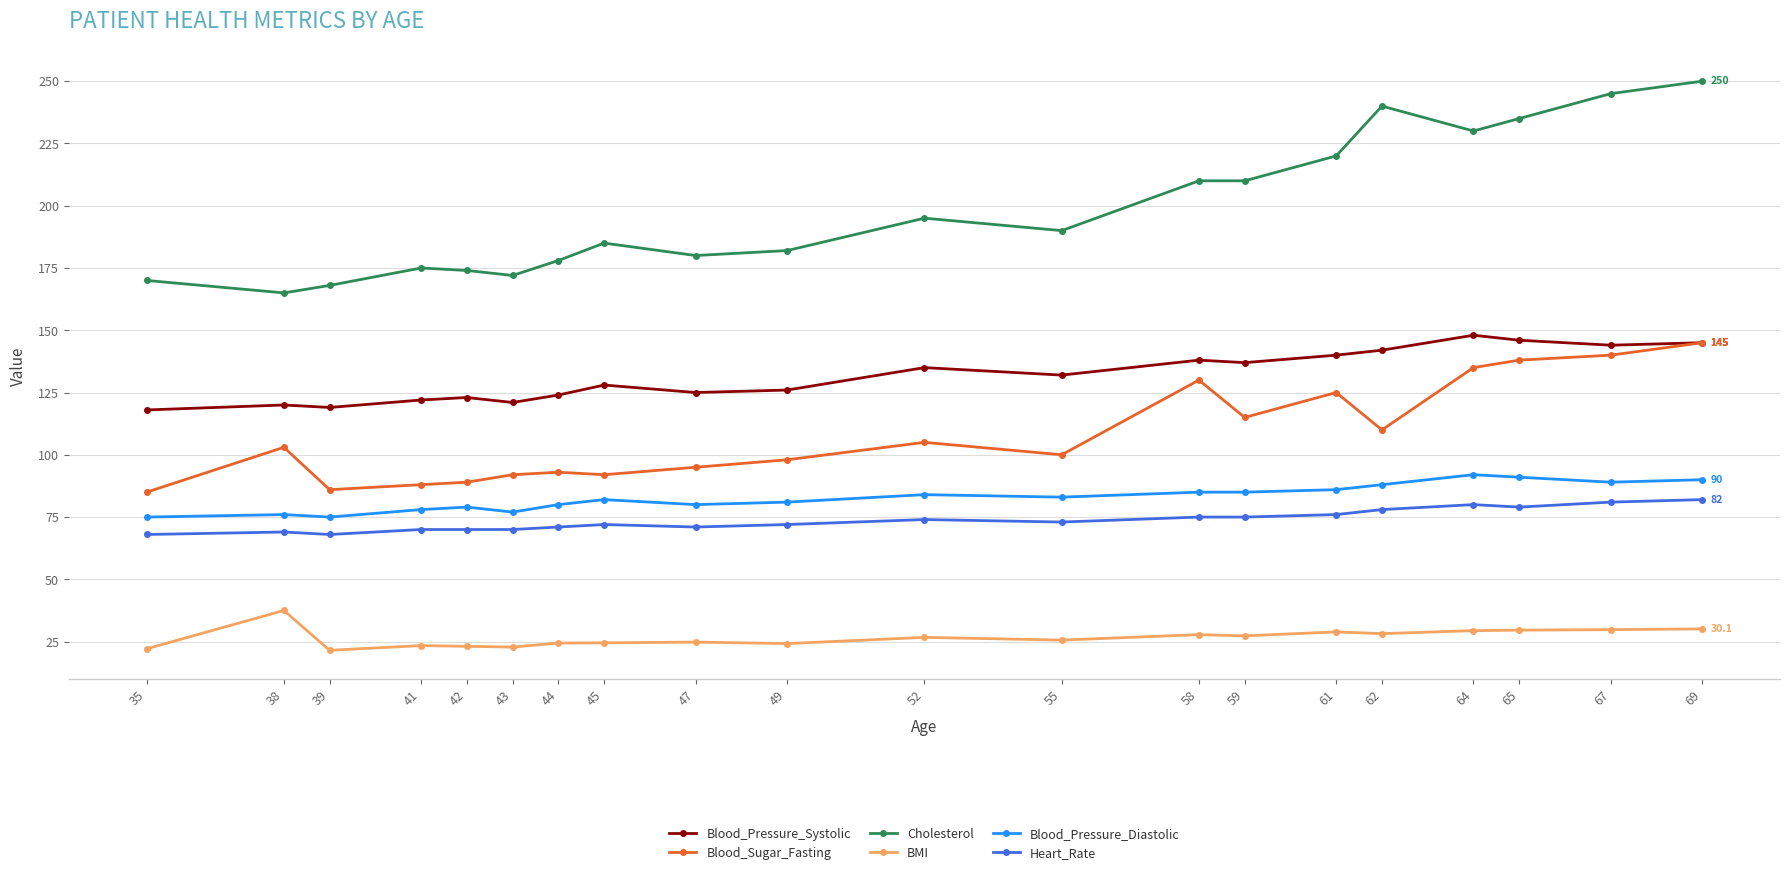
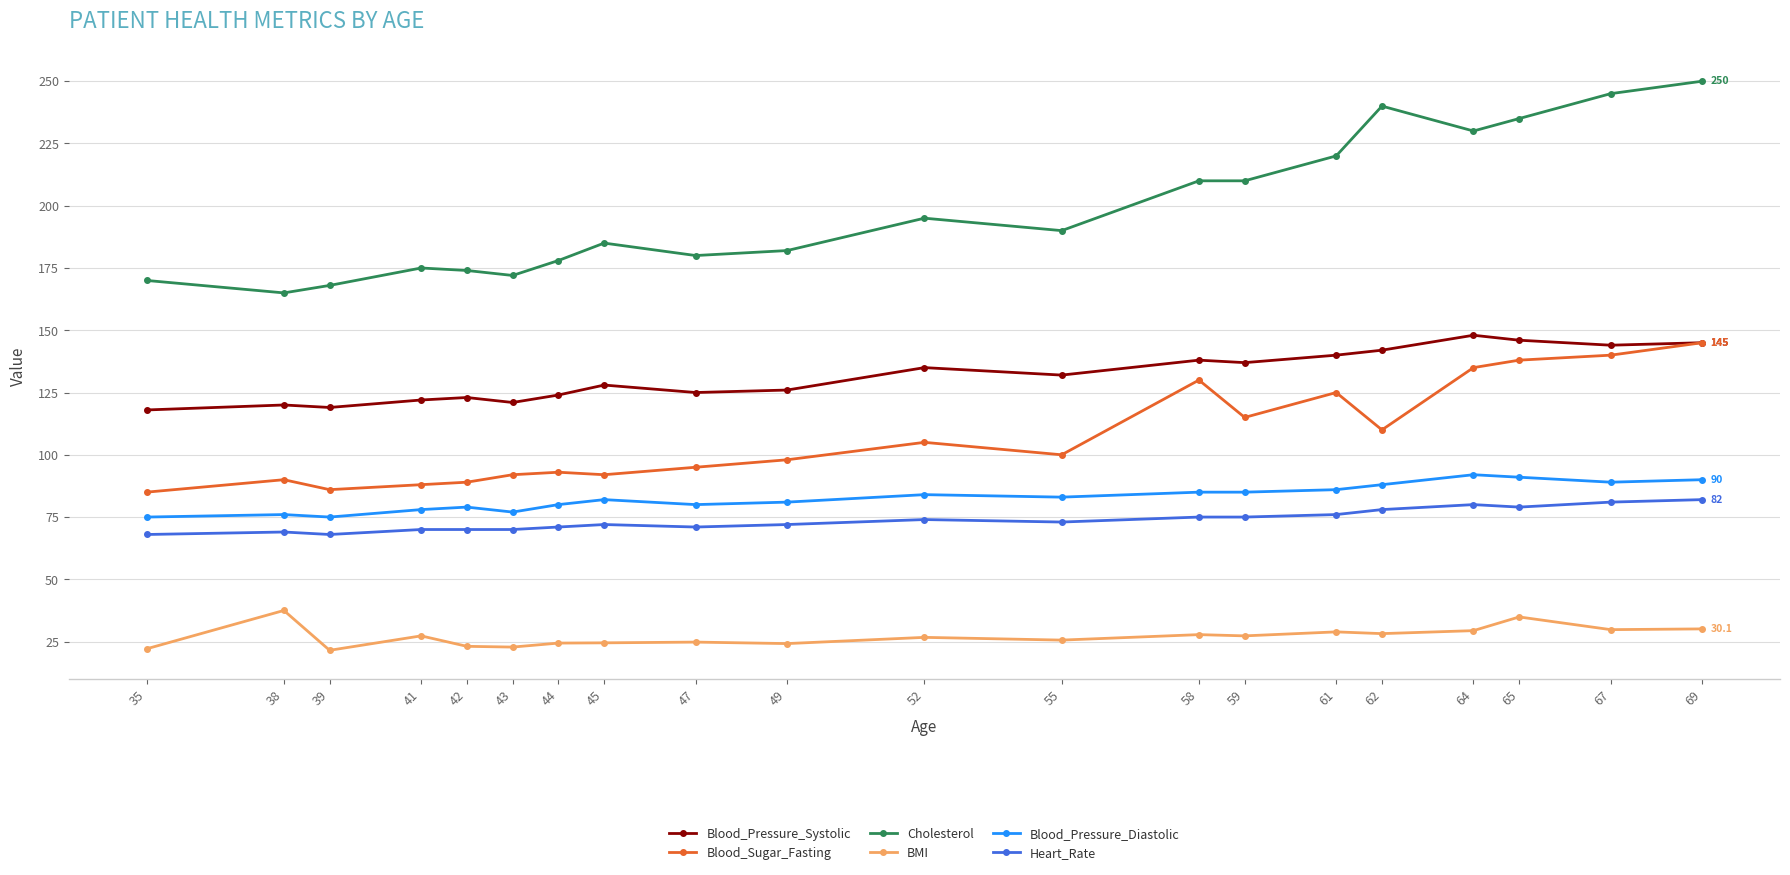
Blood_Sugar_Fasting, 38: 103 -> 90
BMI, 41: 23 -> 27
BMI, 65: 30 -> 35
